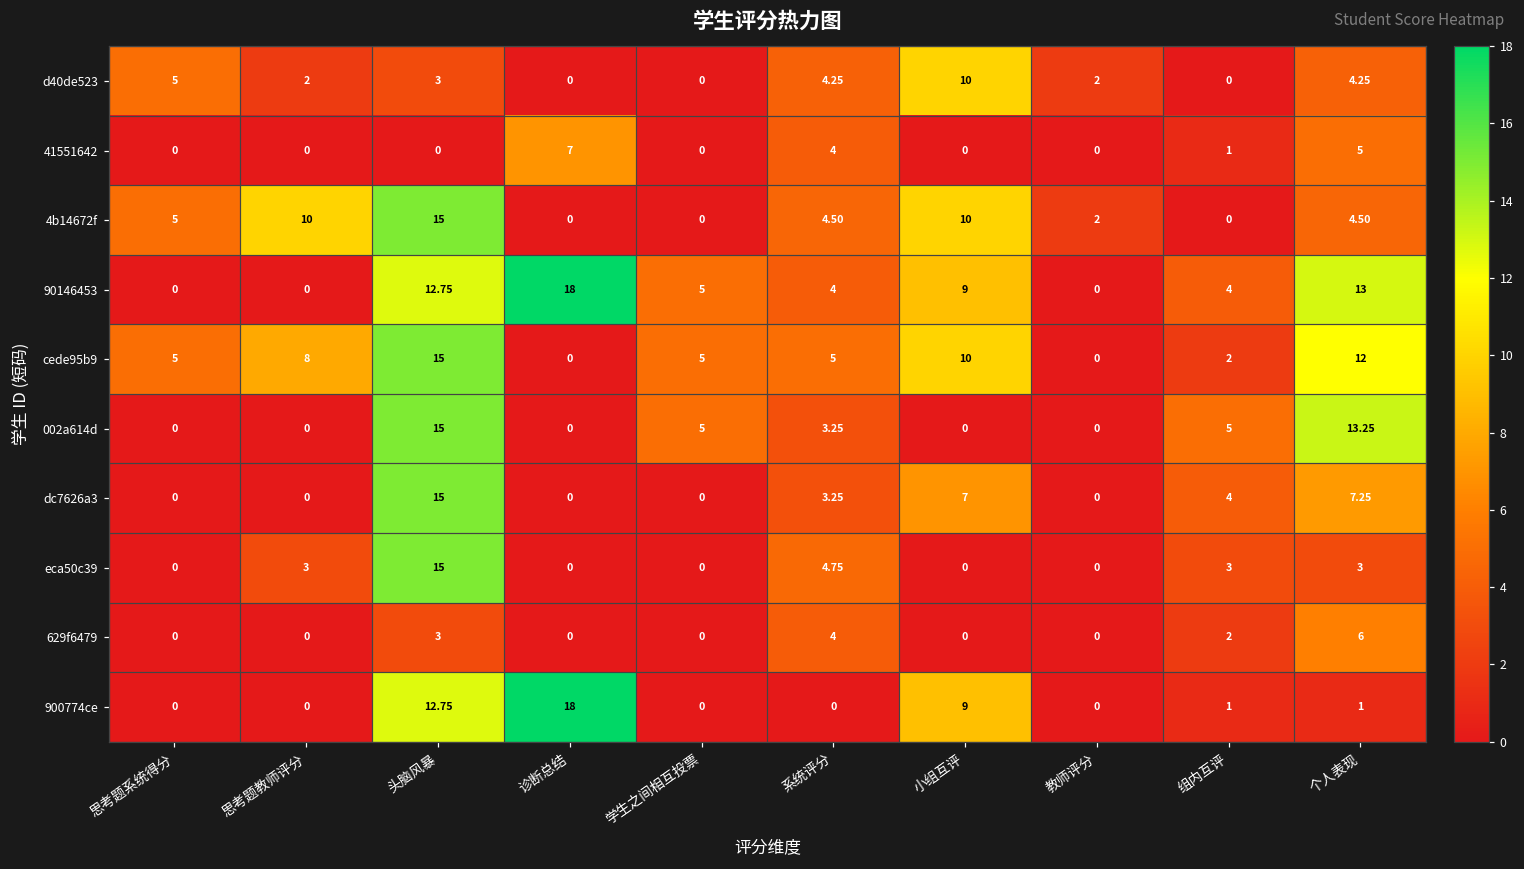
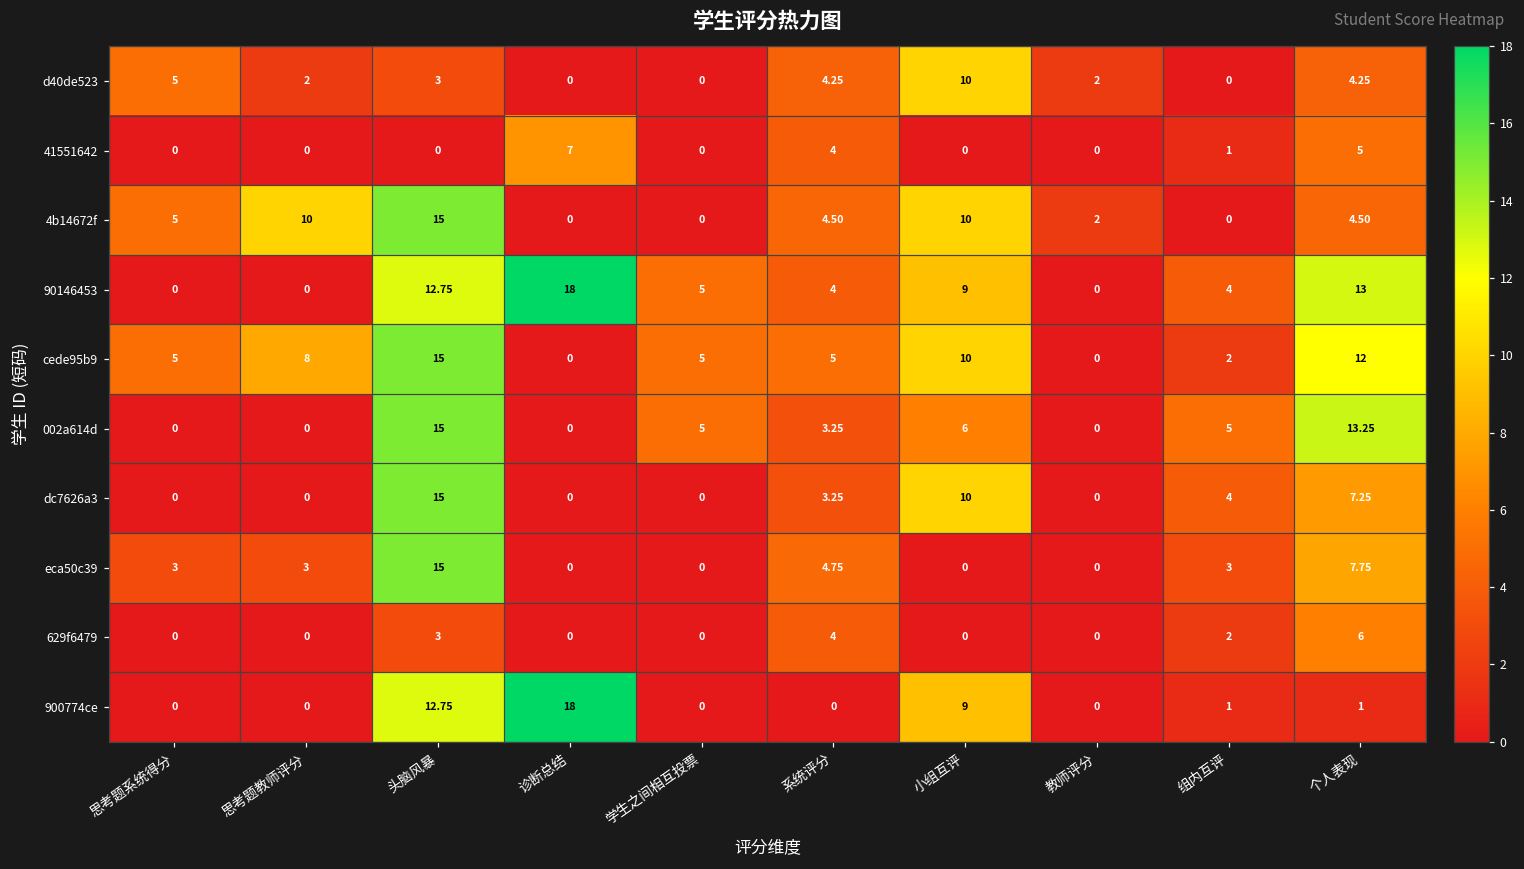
002a614d, 小组互评: 0 -> 6
dc7626a3, 小组互评: 7 -> 10
eca50c39, 思考题系统得分: 0 -> 3
eca50c39, 个人表现: 3 -> 7.75
